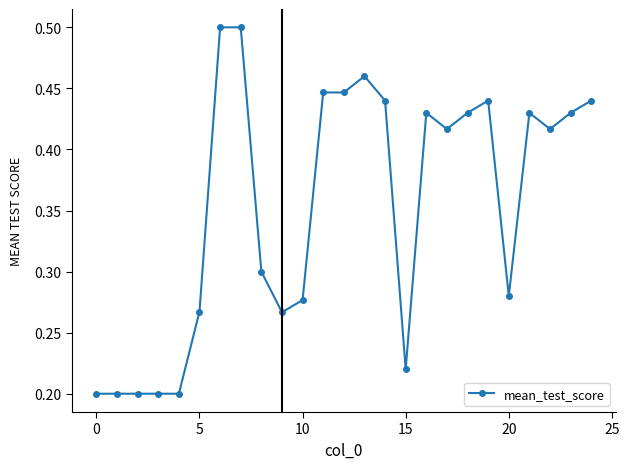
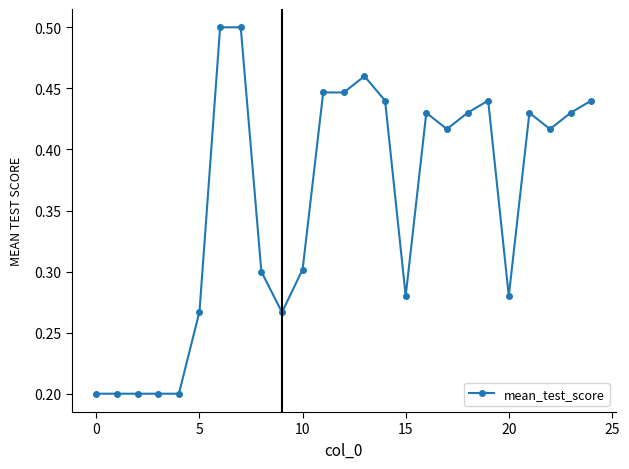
10: 0.277 -> 0.302
15: 0.22 -> 0.28
